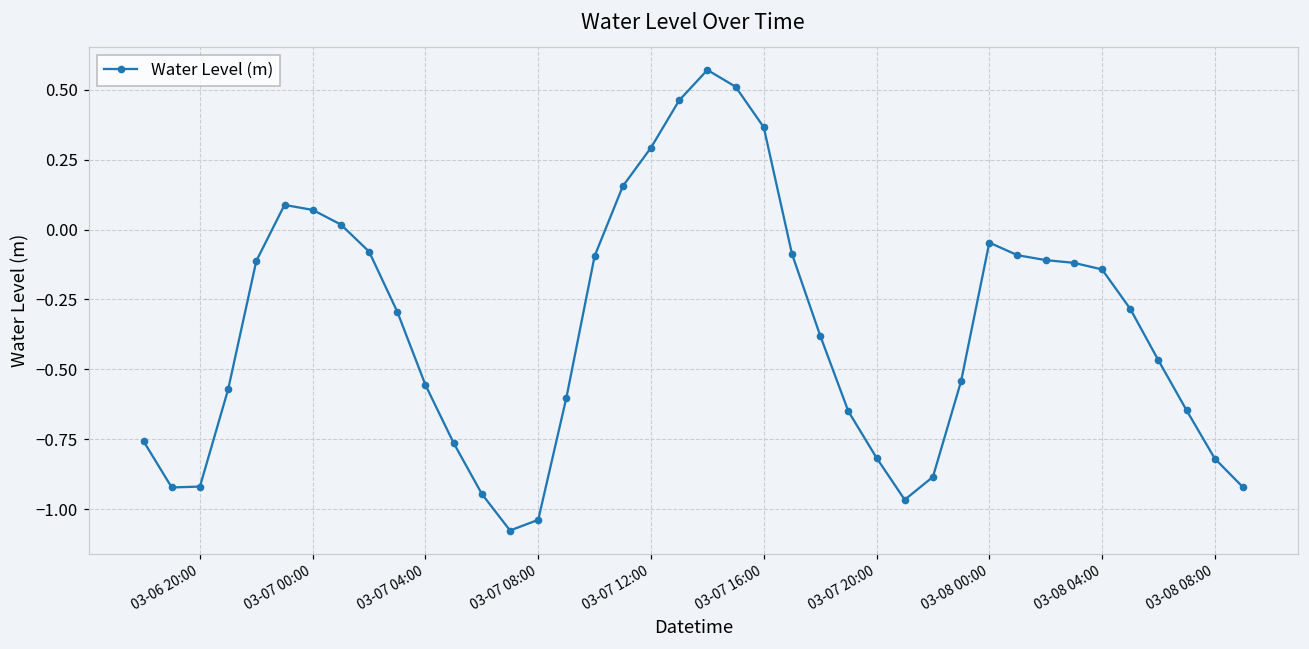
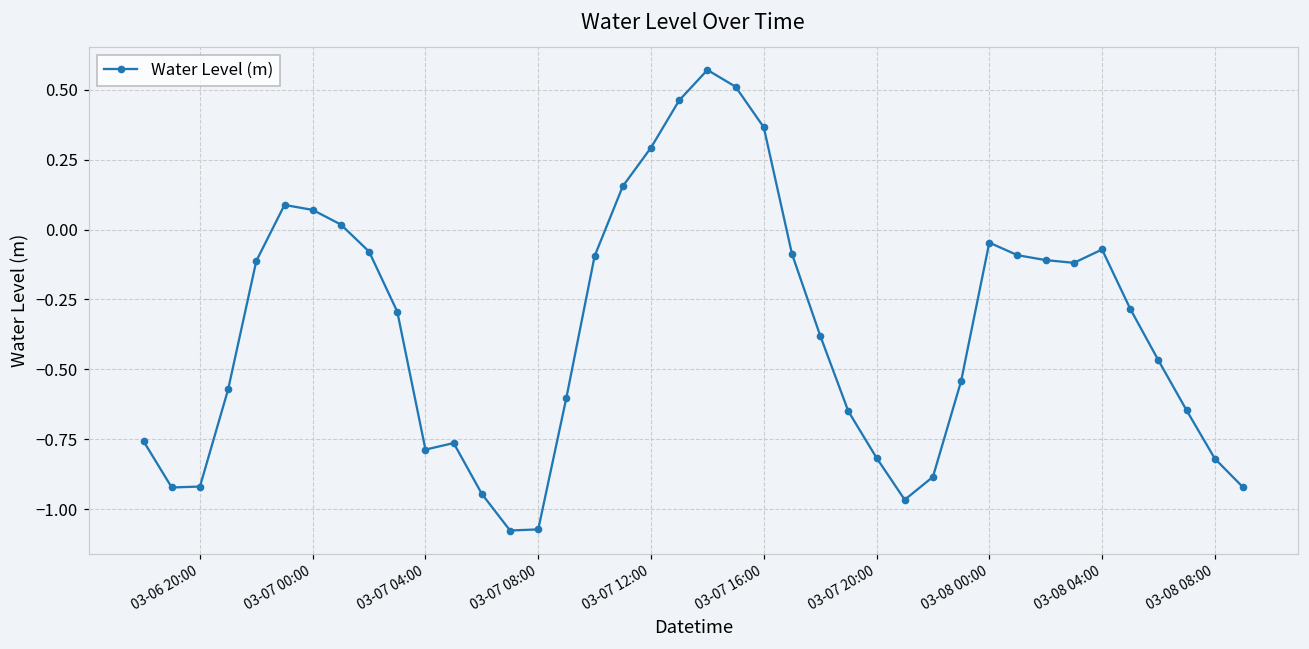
03-07 04:00: -0.56 -> -0.79
03-07 08:00: -1.04 -> -1.07
03-08 04:00: -0.14 -> -0.07
